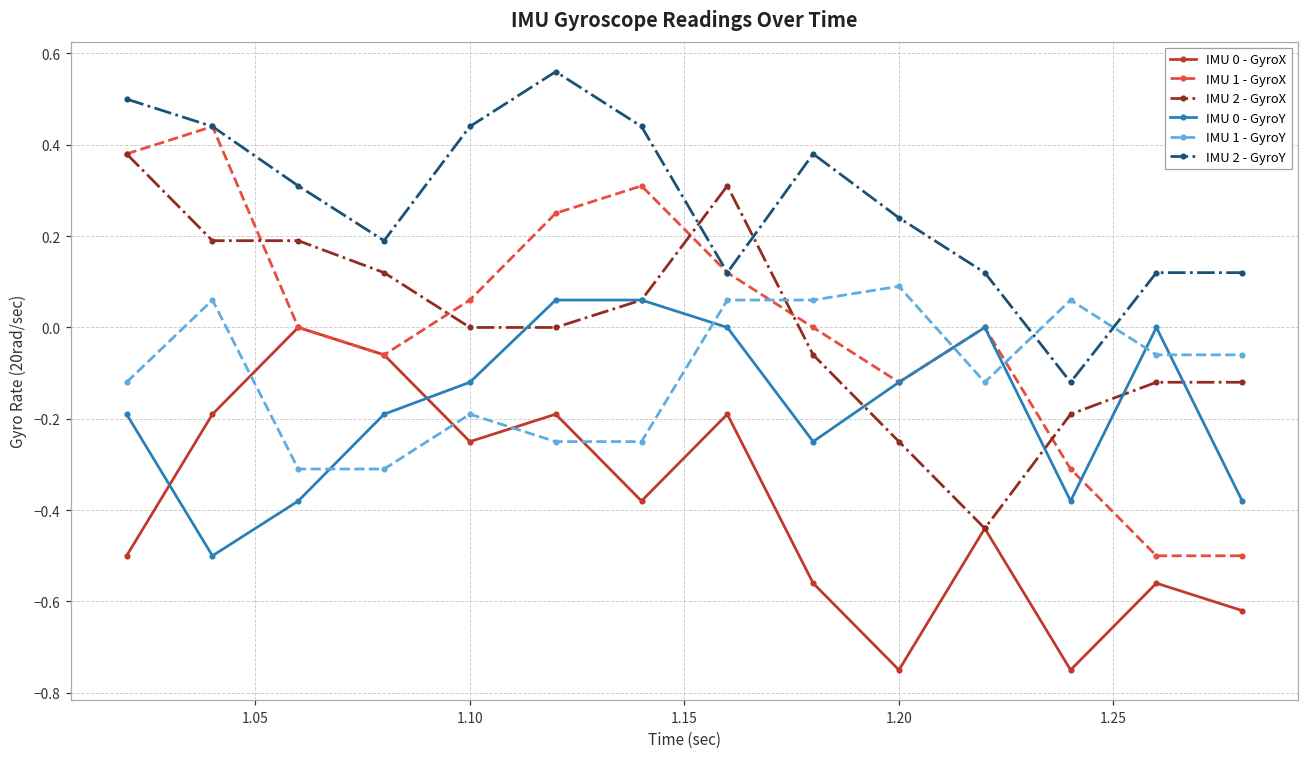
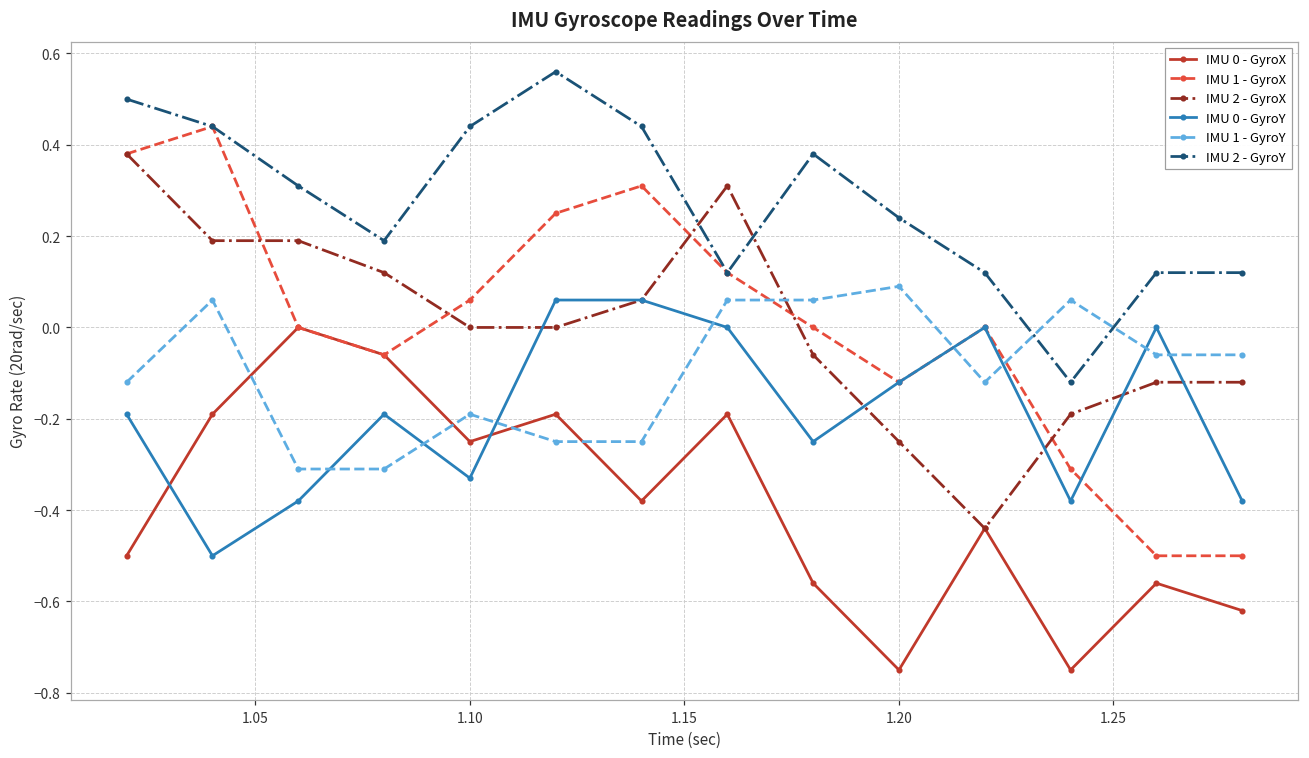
IMU 0 - GyroY, 1.10: -0.12 -> -0.33
